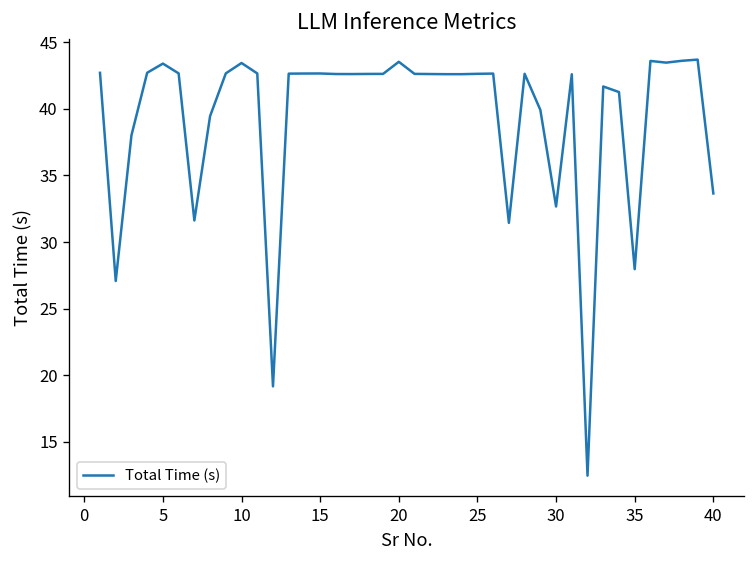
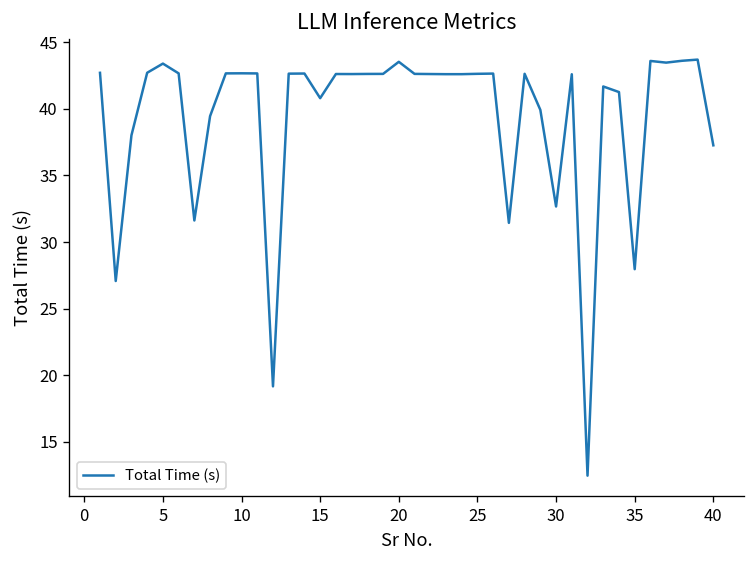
10: 43.4 -> 42.7
15: 42.7 -> 40.8
40: 33.6 -> 37.3
